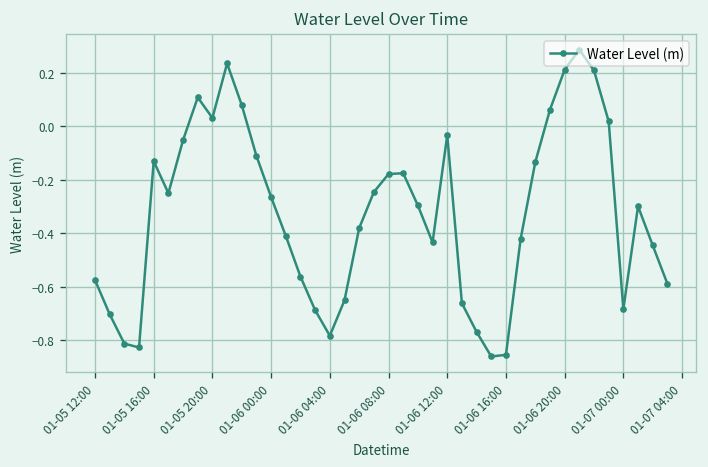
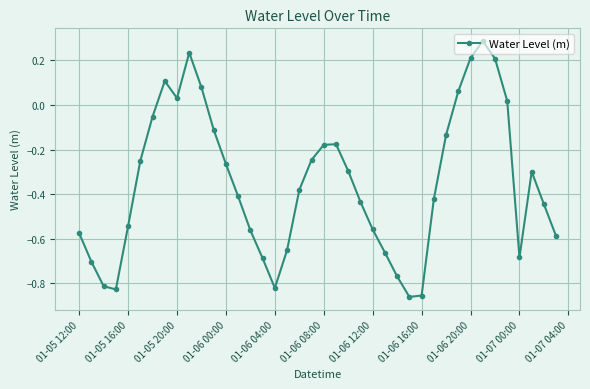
01-05 16:00: -0.13 -> -0.54
01-06 04:00: -0.78 -> -0.82
01-06 12:00: -0.03 -> -0.56
